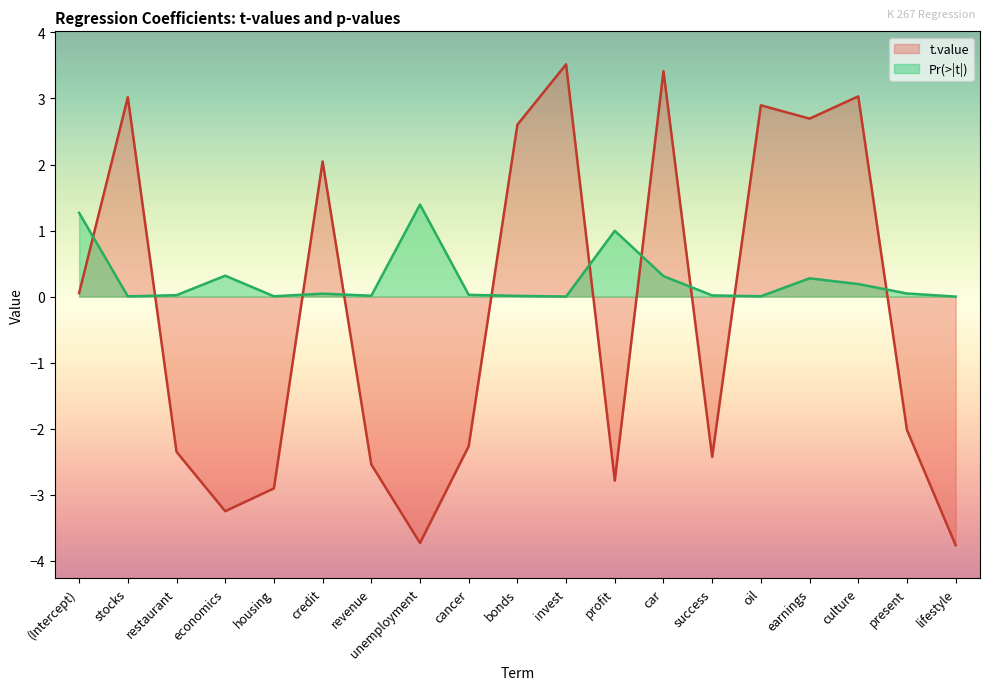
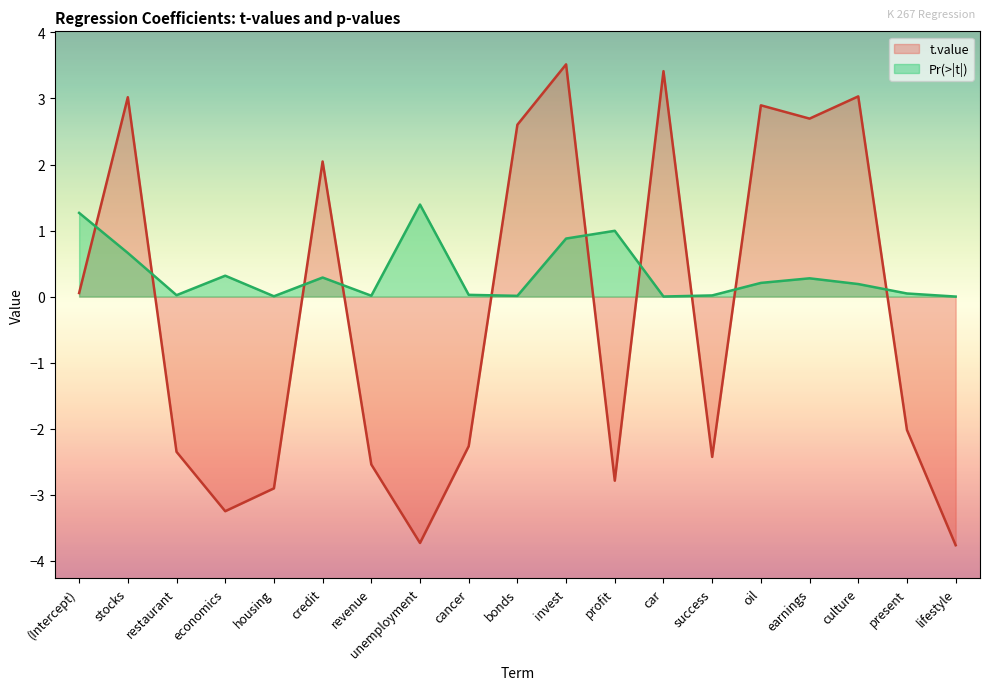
Pr(>|t|), stocks: 0.0 -> 0.7
Pr(>|t|), credit: 0.0 -> 0.3
Pr(>|t|), invest: 0.0 -> 0.9
Pr(>|t|), car: 0.3 -> 0.0
Pr(>|t|), oil: 0.0 -> 0.2
